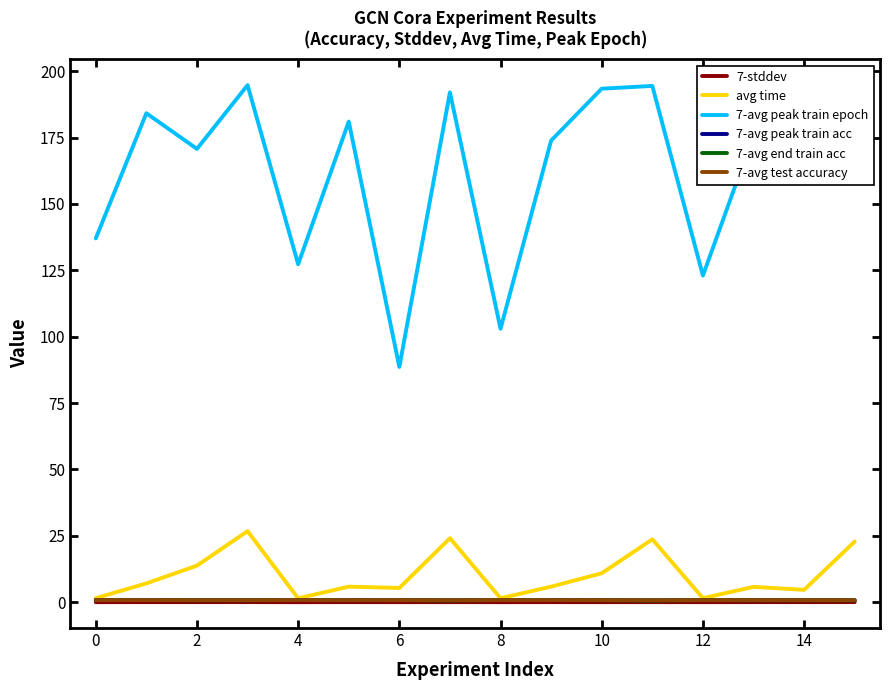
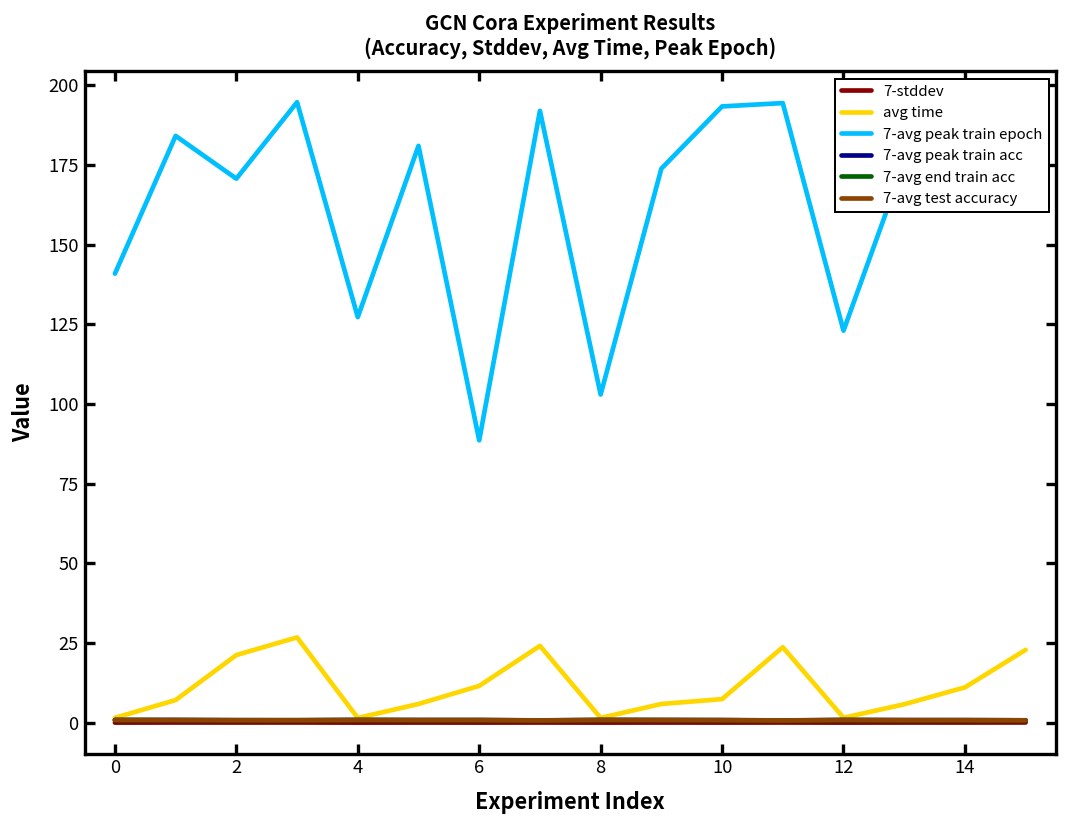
7-avg peak train epoch, 0: 137 -> 141
avg time, 2: 14 -> 21
avg time, 6: 5 -> 12
avg time, 10: 11 -> 7
avg time, 14: 5 -> 11
